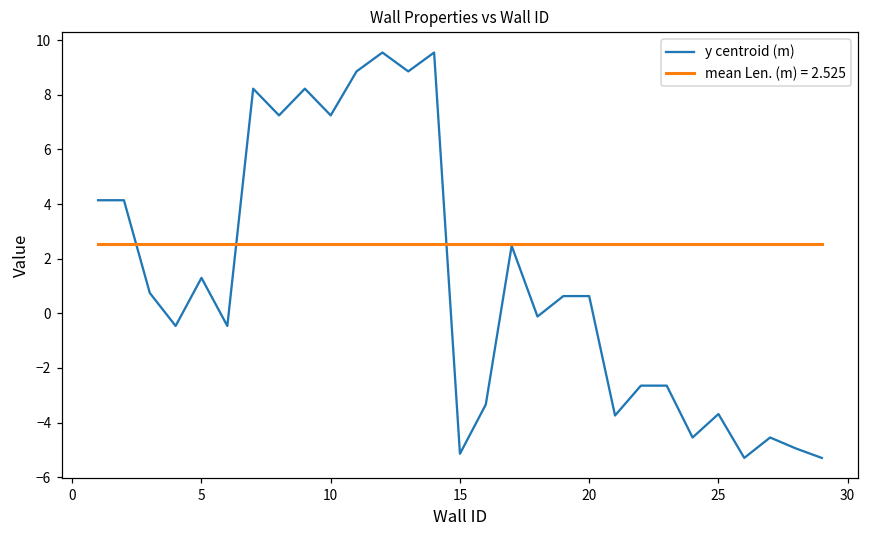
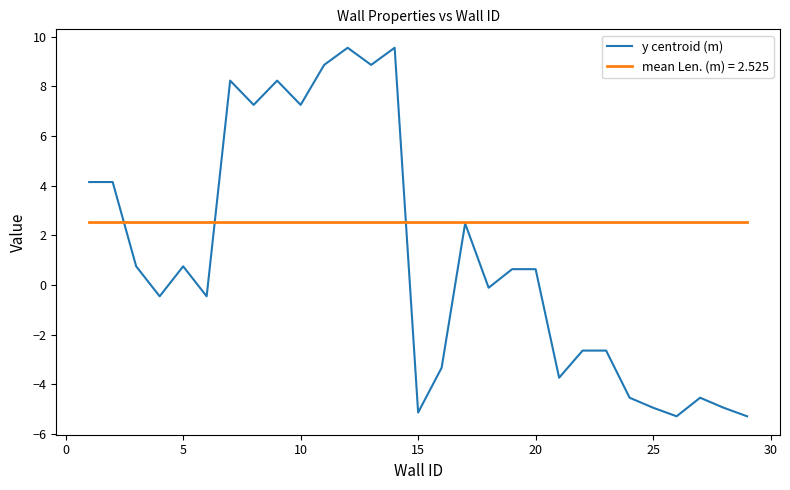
y centroid (m), 5: 1.3 -> 0.7
y centroid (m), 25: -3.7 -> -4.9
